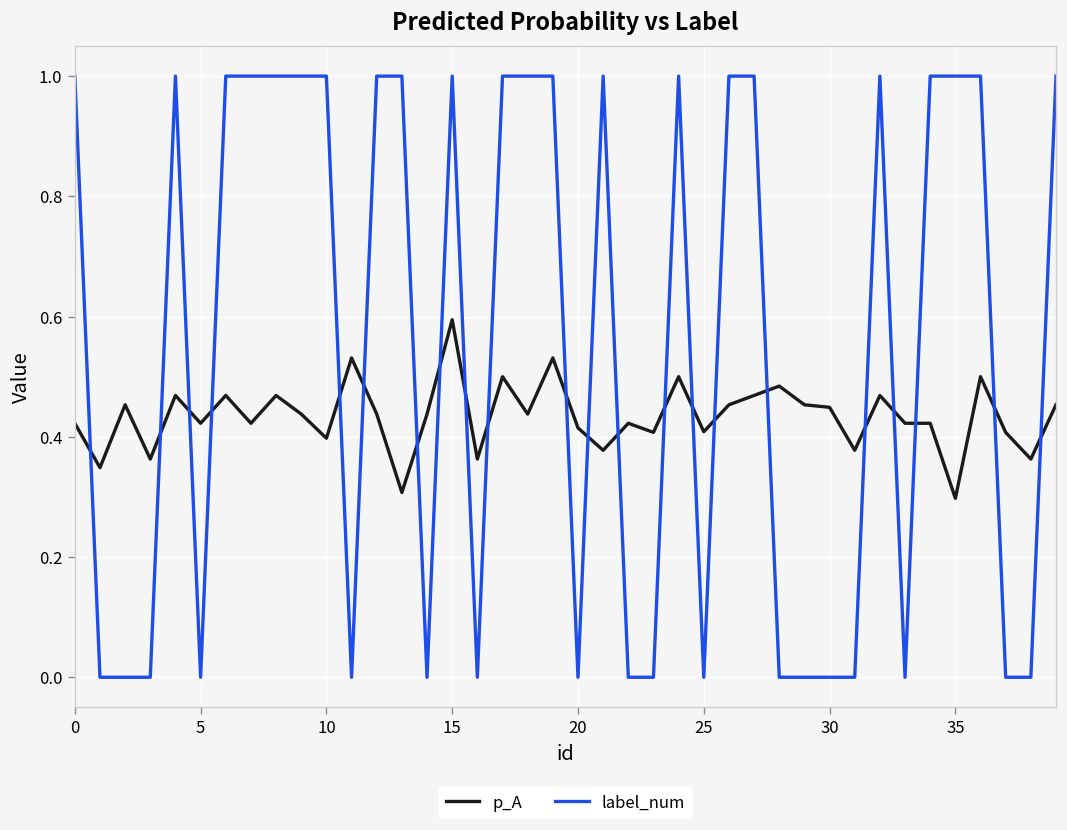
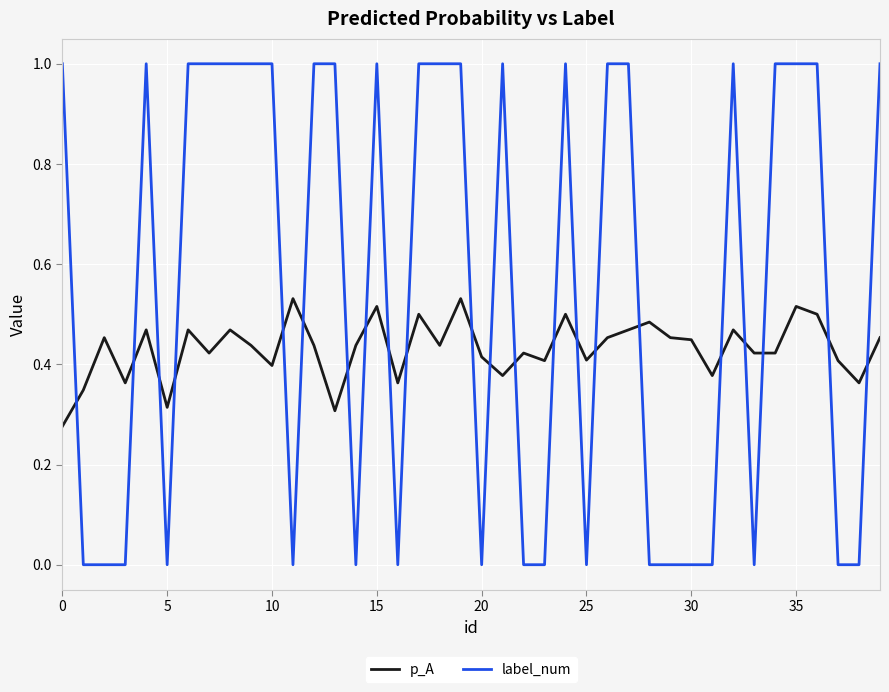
p_A, 0: 0.42 -> 0.28
p_A, 5: 0.42 -> 0.31
p_A, 15: 0.59 -> 0.52
p_A, 35: 0.30 -> 0.52
